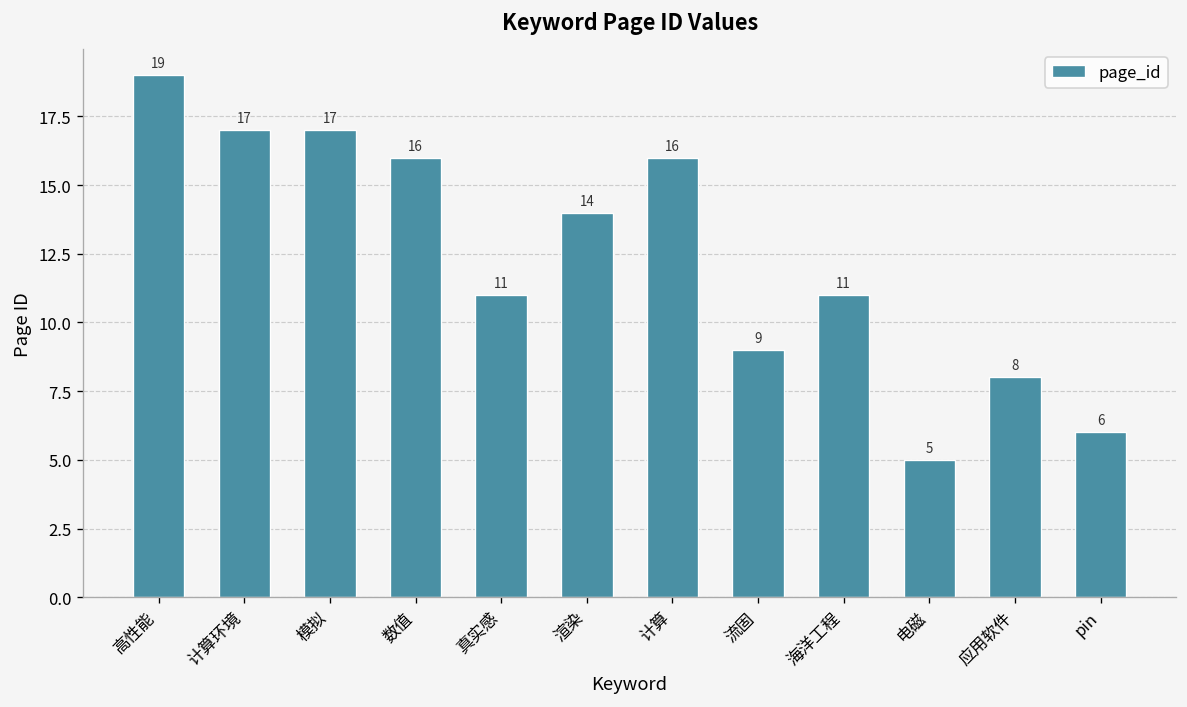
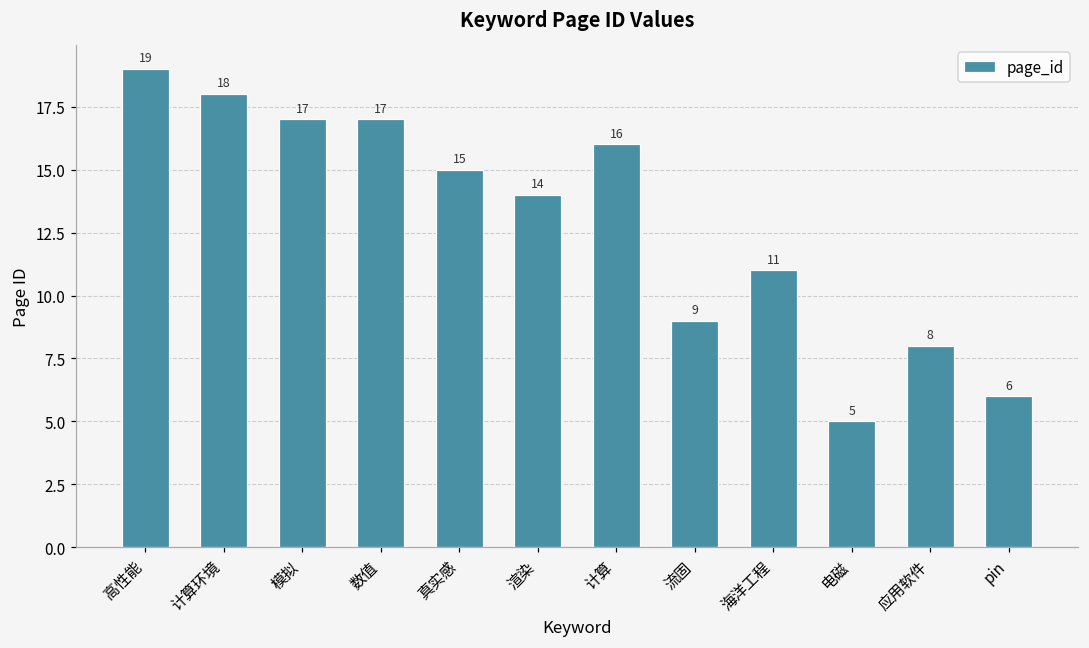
计算环境: 17 -> 18
数值: 16 -> 17
真实感: 11 -> 15
